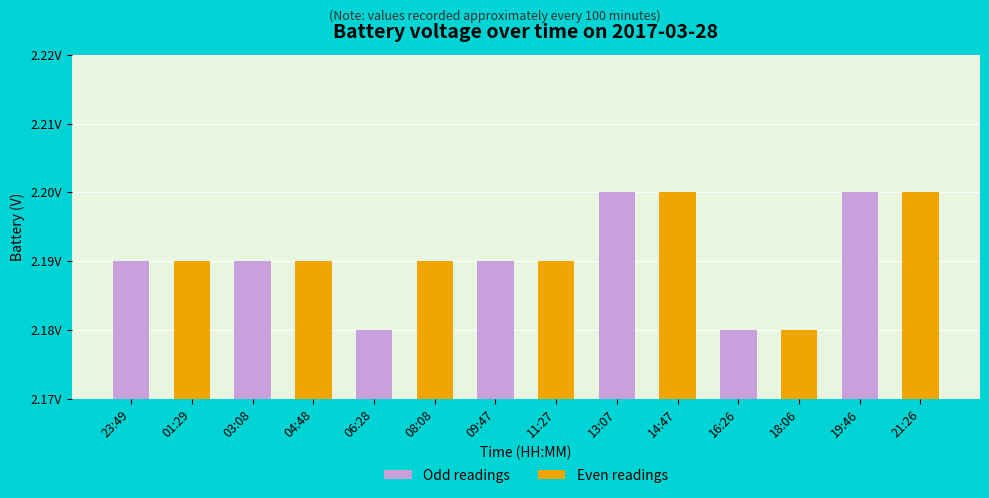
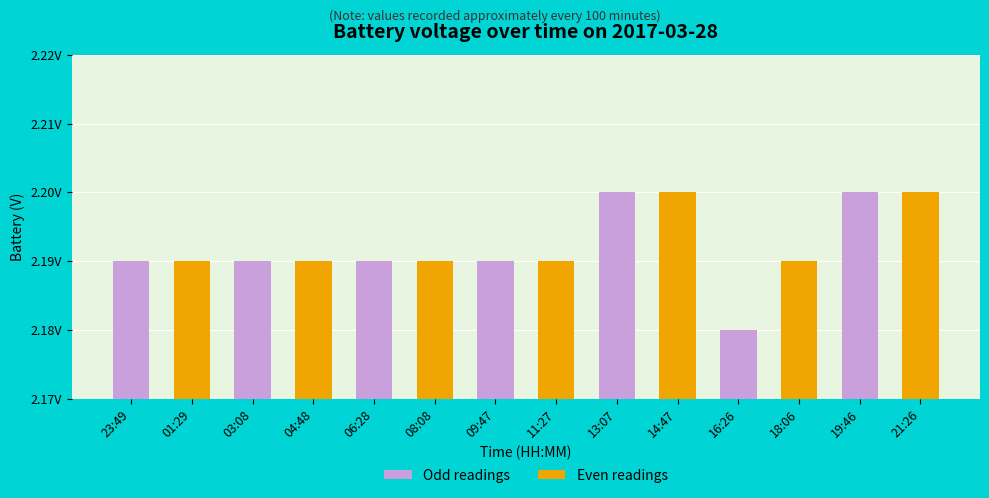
Odd readings, 06:28: 2.18V -> 2.19V
Even readings, 18:06: 2.18V -> 2.19V
